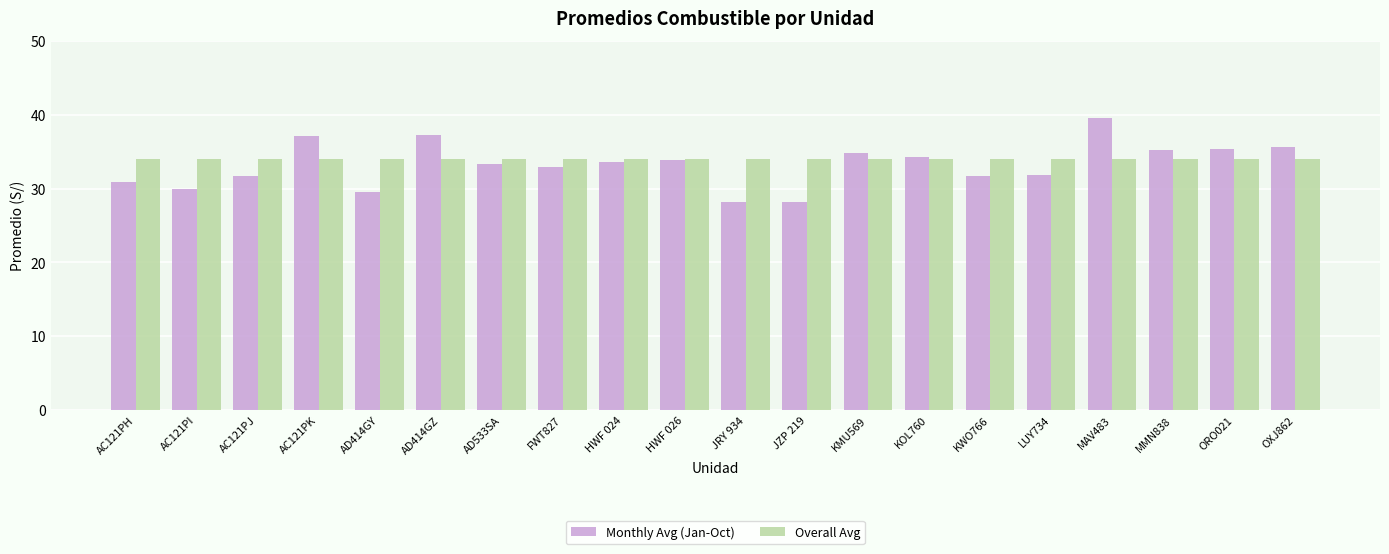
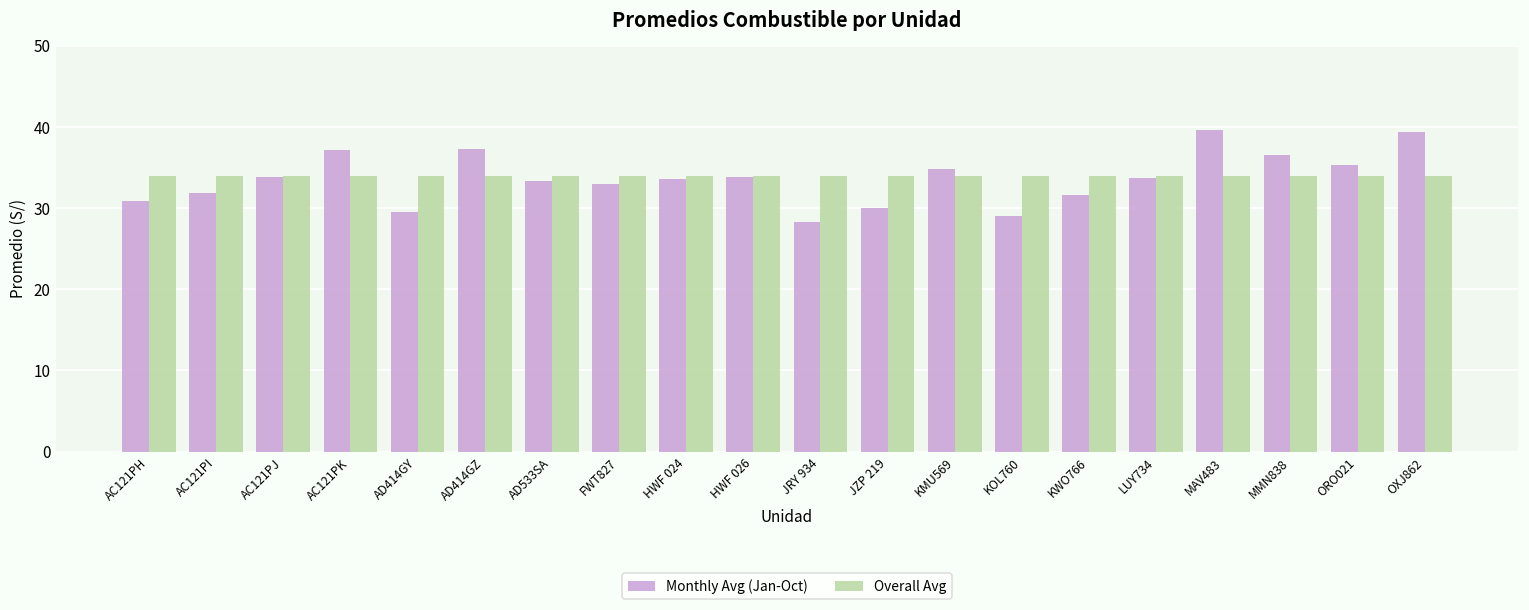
Monthly Avg (Jan-Oct), AC121PI: 30 -> 32
Monthly Avg (Jan-Oct), AC121PJ: 32 -> 34
Monthly Avg (Jan-Oct), JZP 219: 28 -> 30
Monthly Avg (Jan-Oct), KOL760: 34 -> 29
Monthly Avg (Jan-Oct), LUY734: 32 -> 34
Monthly Avg (Jan-Oct), MMN838: 35 -> 37
Monthly Avg (Jan-Oct), OXJ862: 36 -> 39
